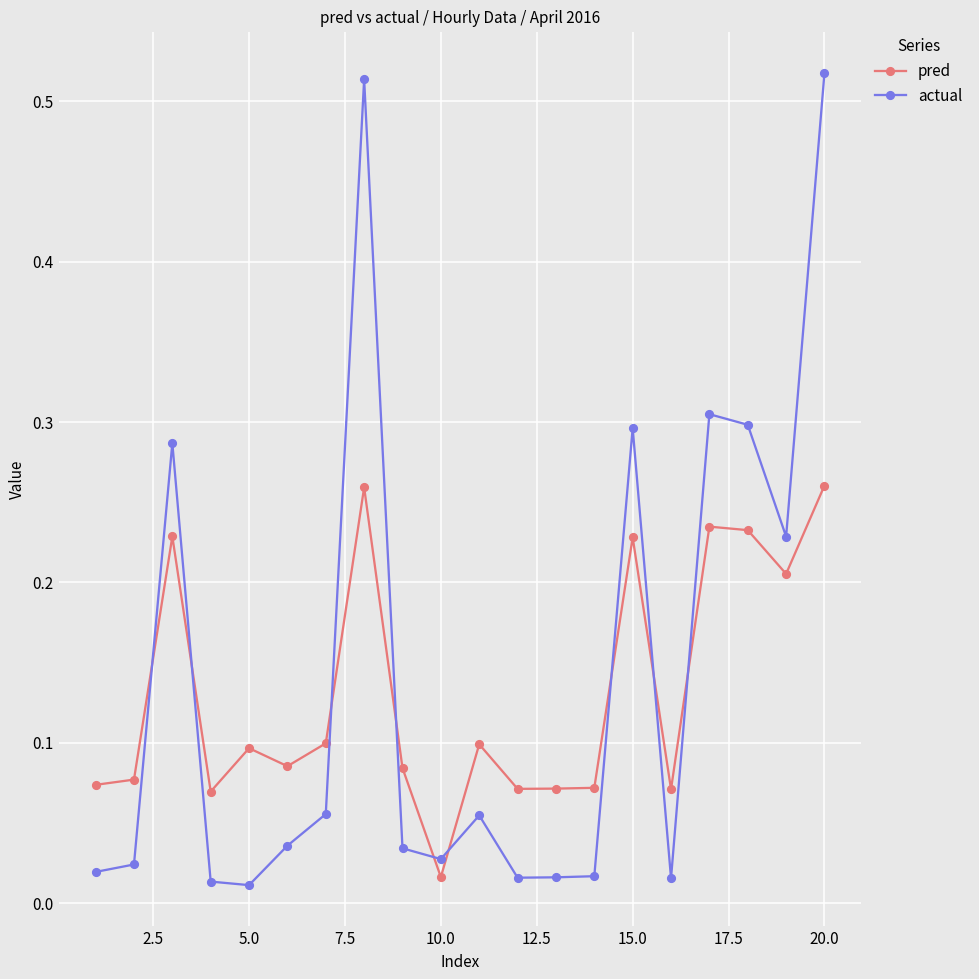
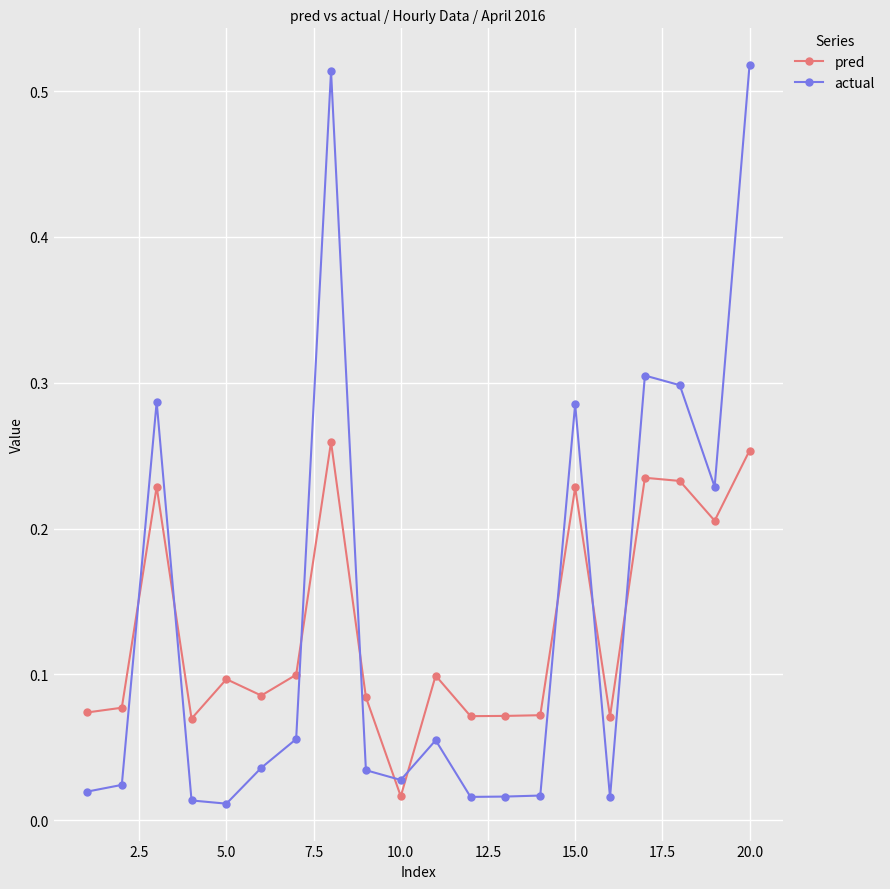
actual, 15.0: 0.296 -> 0.285
pred, 20.0: 0.260 -> 0.253
